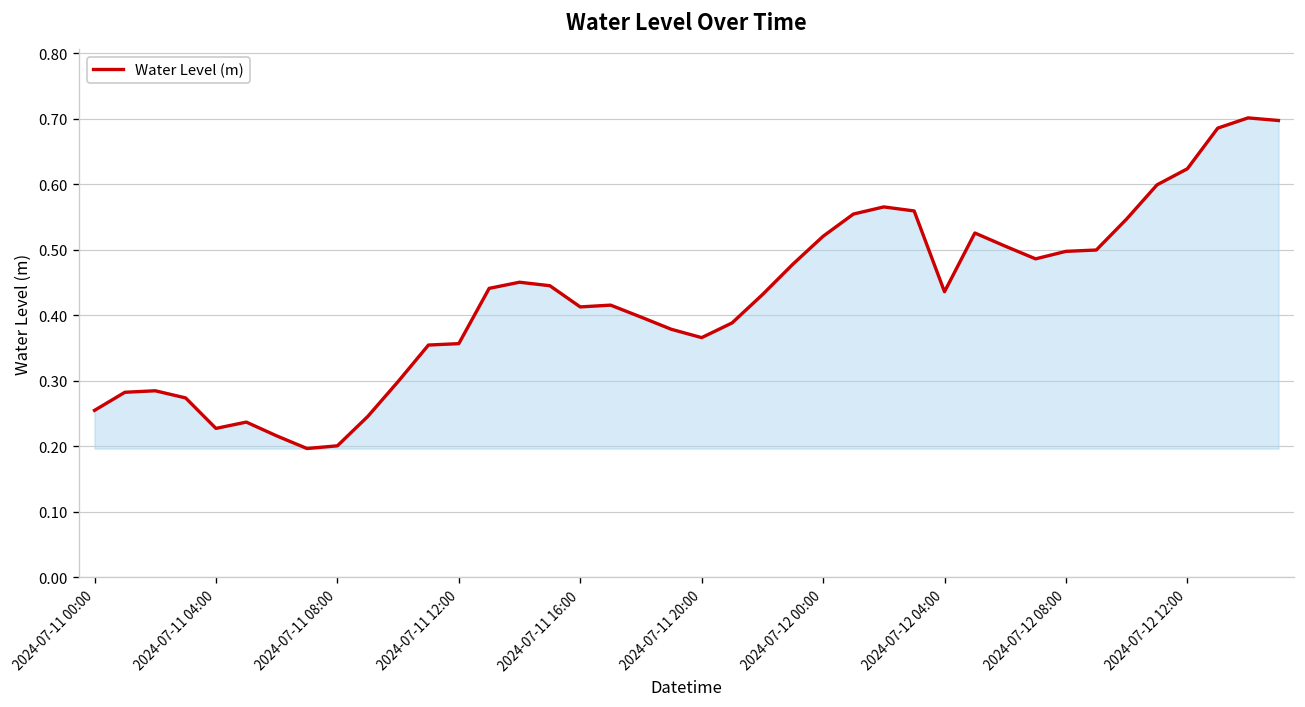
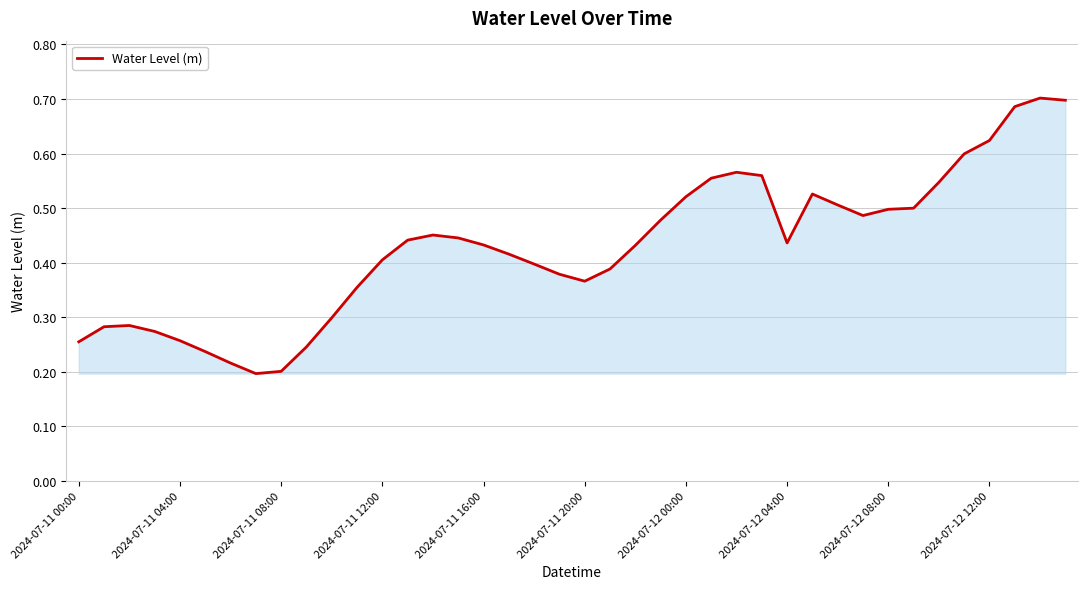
2024-07-11 04:00: 0.23 -> 0.26
2024-07-11 12:00: 0.36 -> 0.40
2024-07-11 16:00: 0.41 -> 0.43
